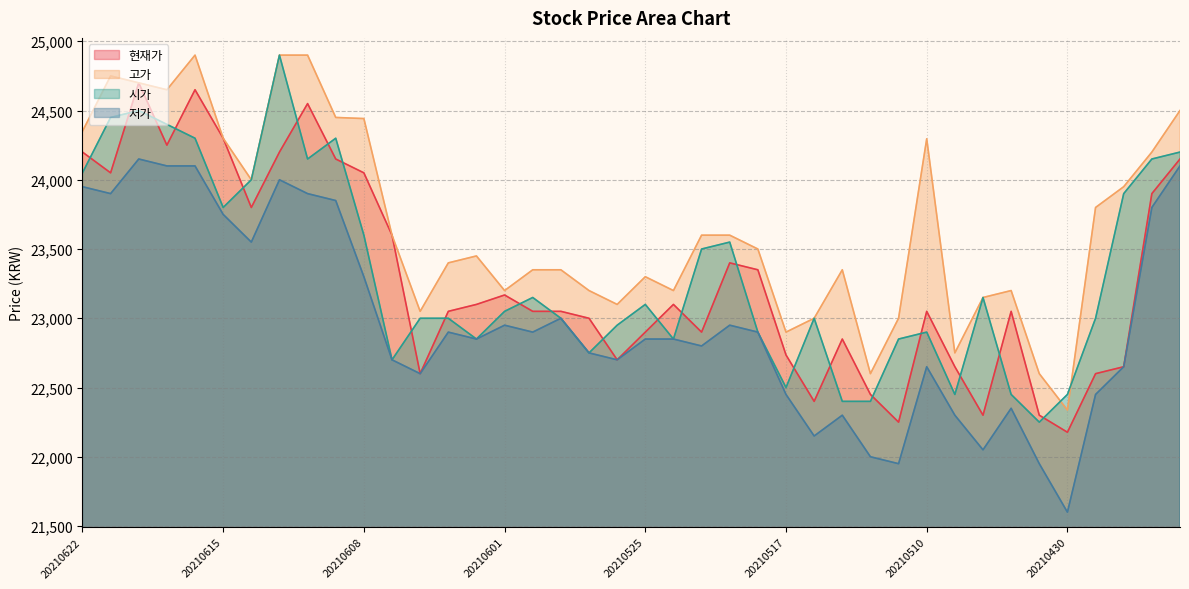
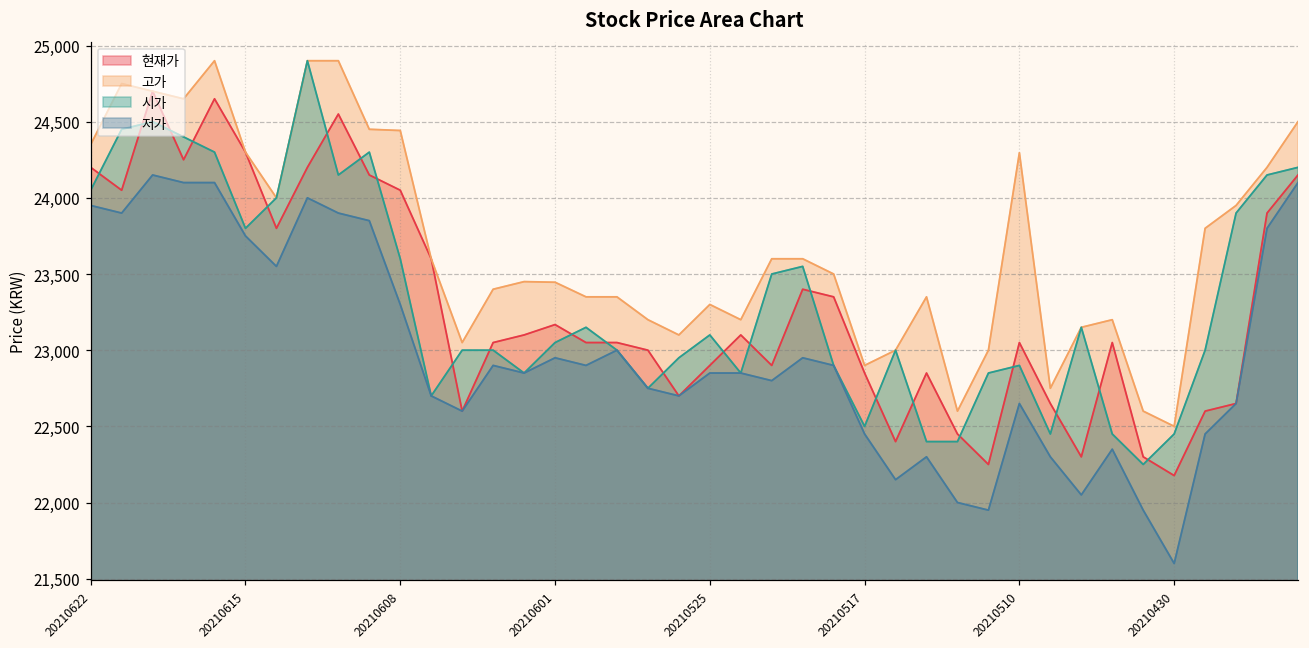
고가, 20210601: 23,200 -> 23,450
현재가, 20210517: 22,740 -> 22,850
고가, 20210430: 22,340 -> 22,500
